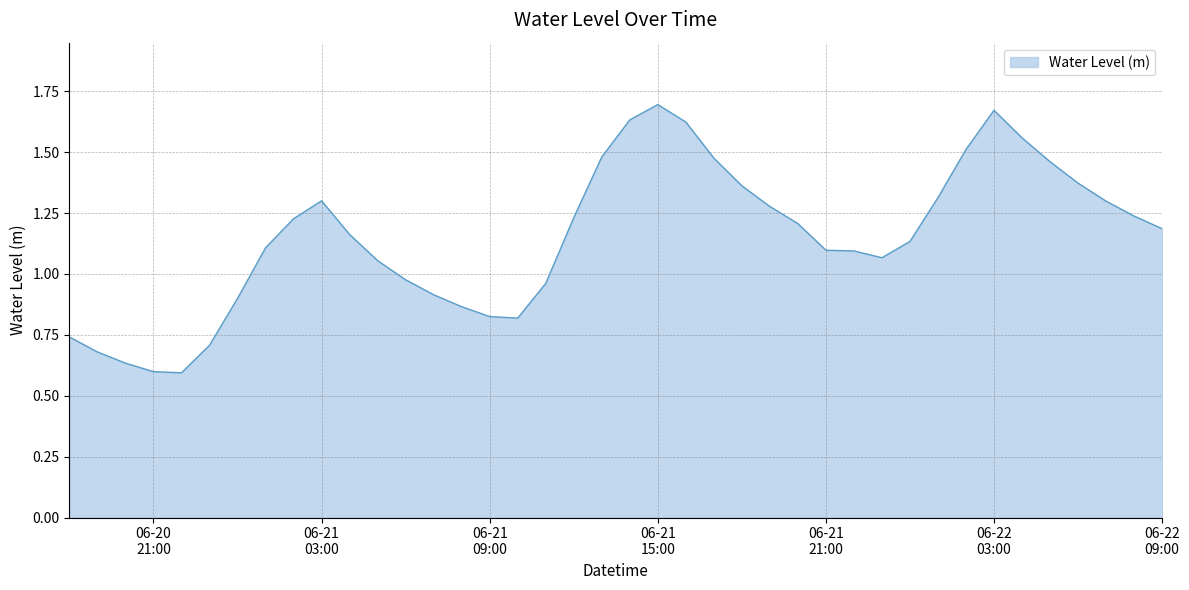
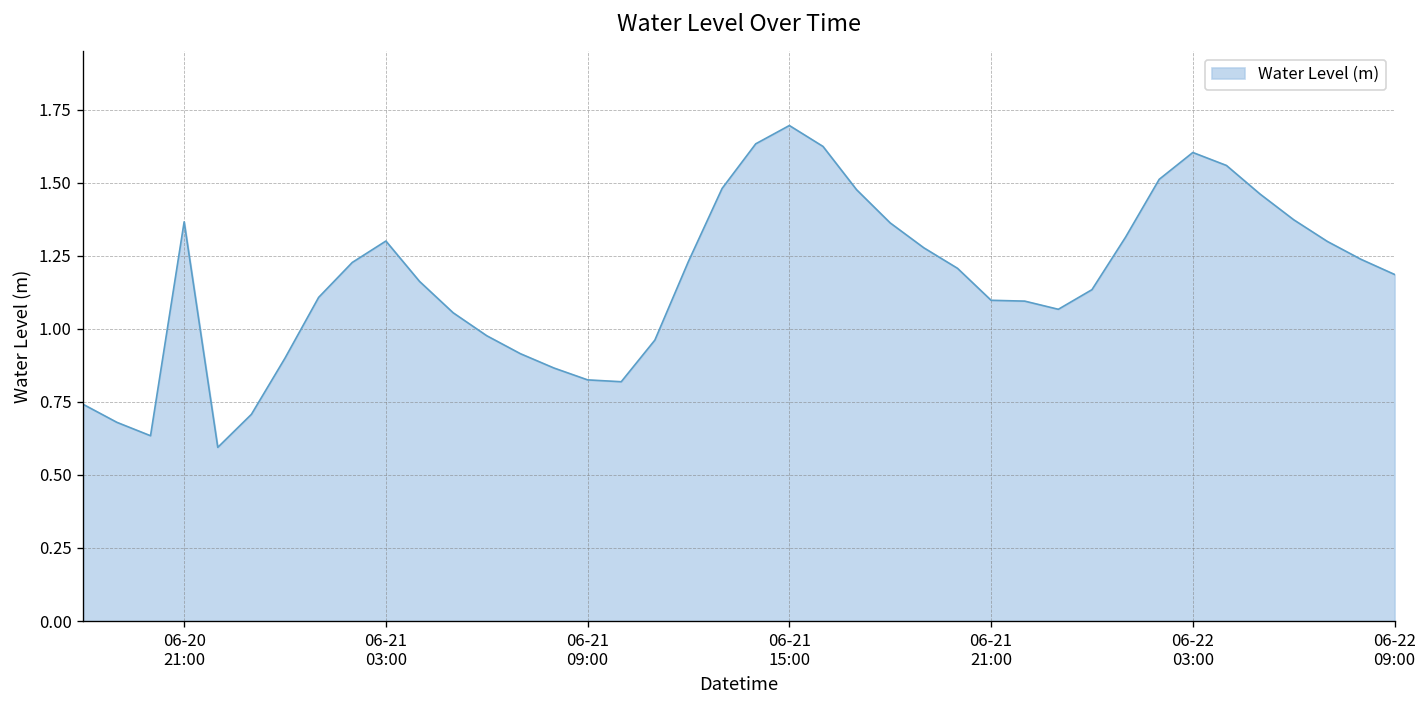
06-20 21:00: 0.60 -> 1.37
06-22 03:00: 1.67 -> 1.60
